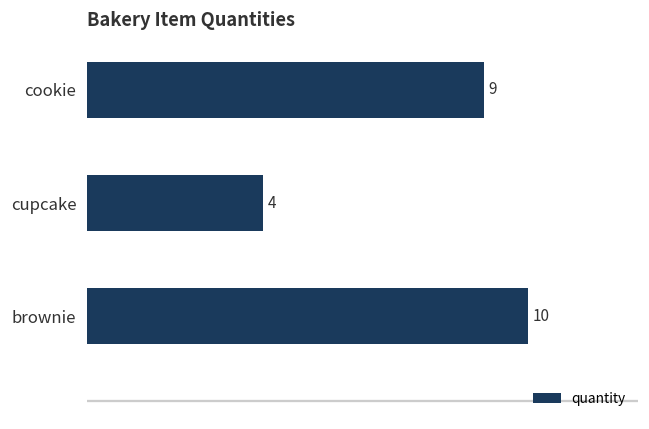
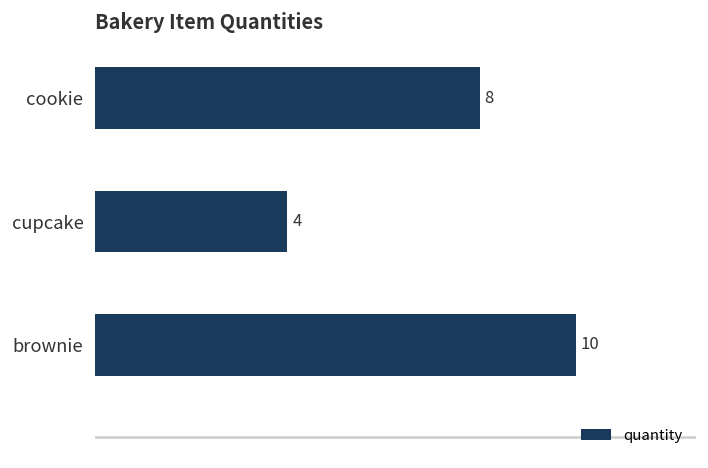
cookie: 9 -> 8
